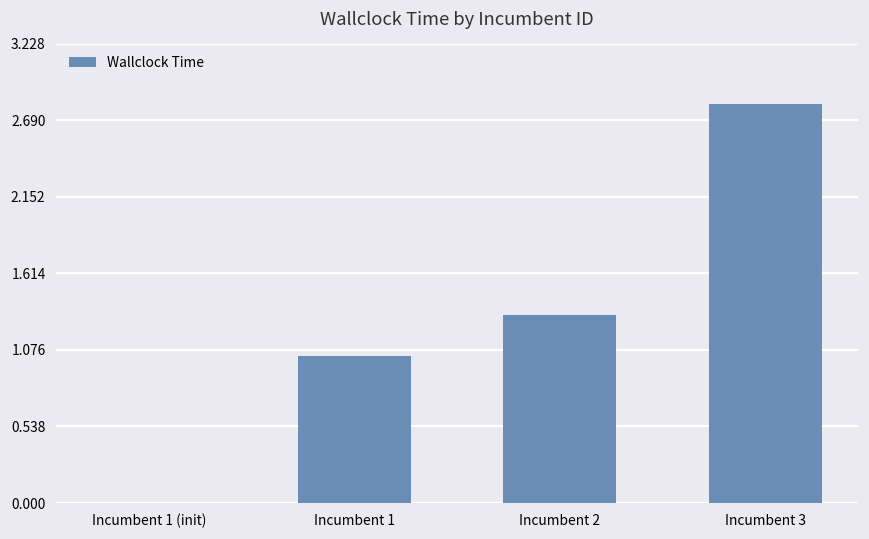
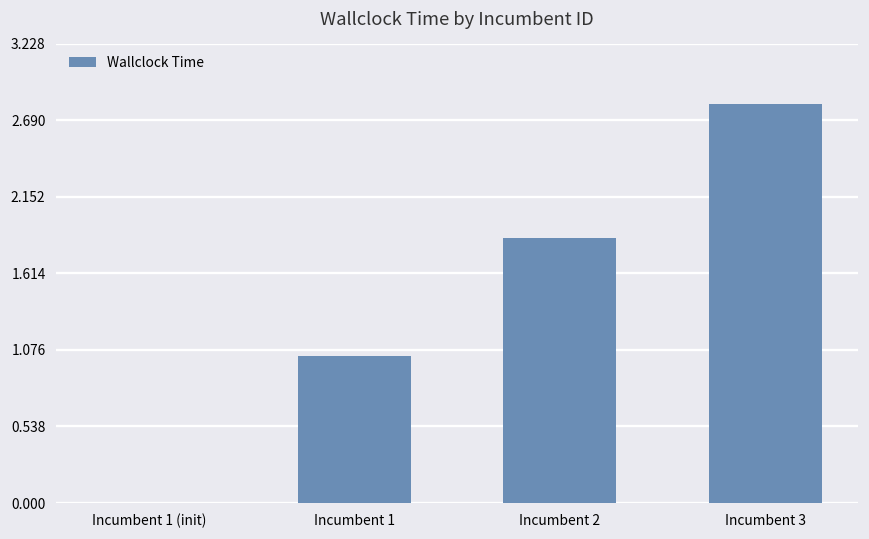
Incumbent 2: 1.32 -> 1.86
